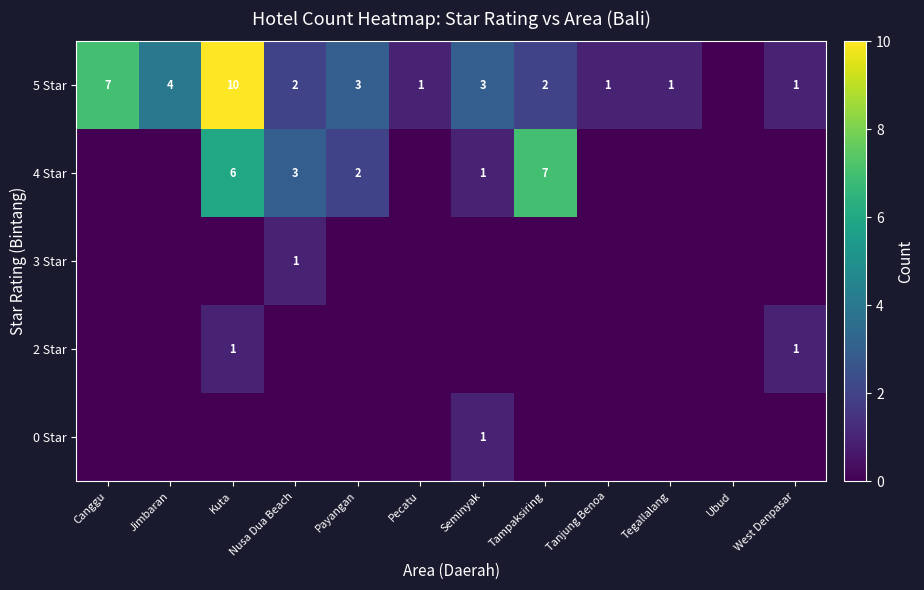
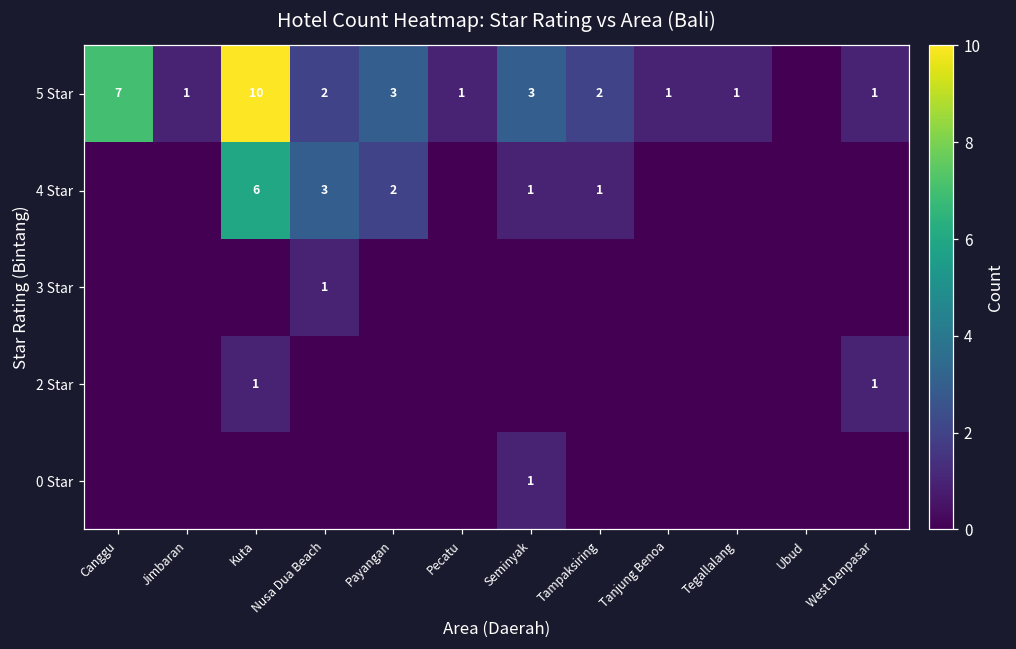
5 Star, Jimbaran: 4 -> 1
4 Star, Tampaksiring: 7 -> 1
